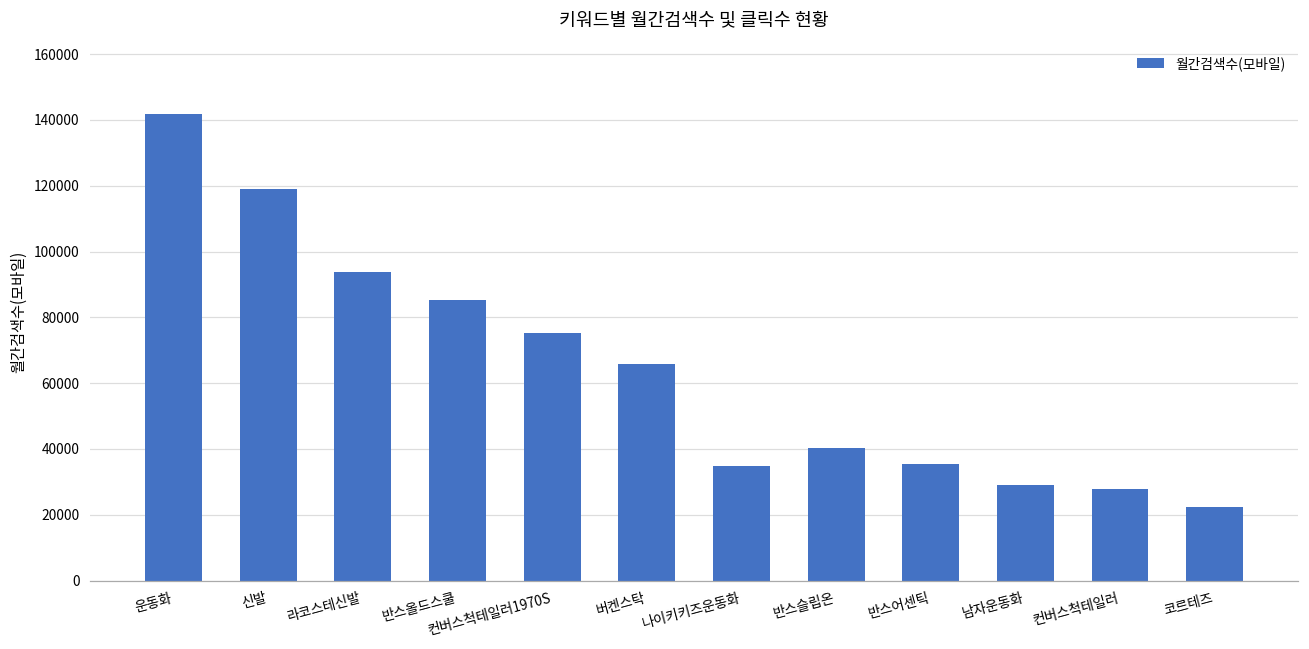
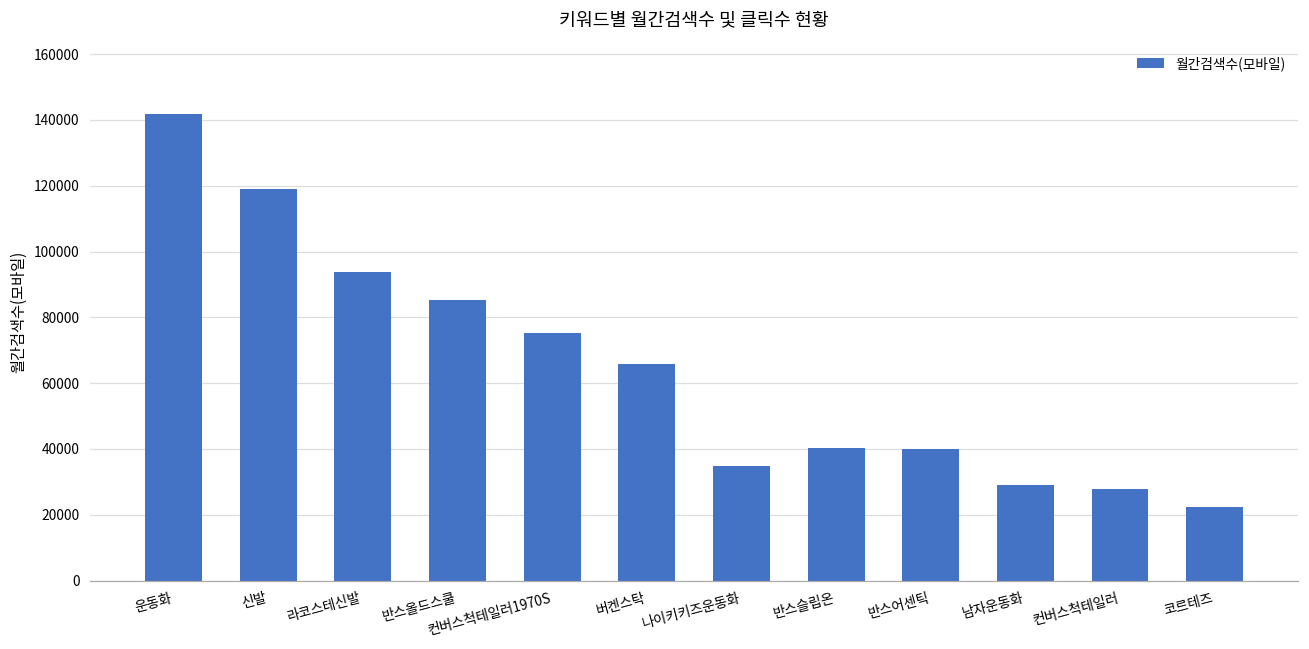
반스어센틱: 35000 -> 40000
